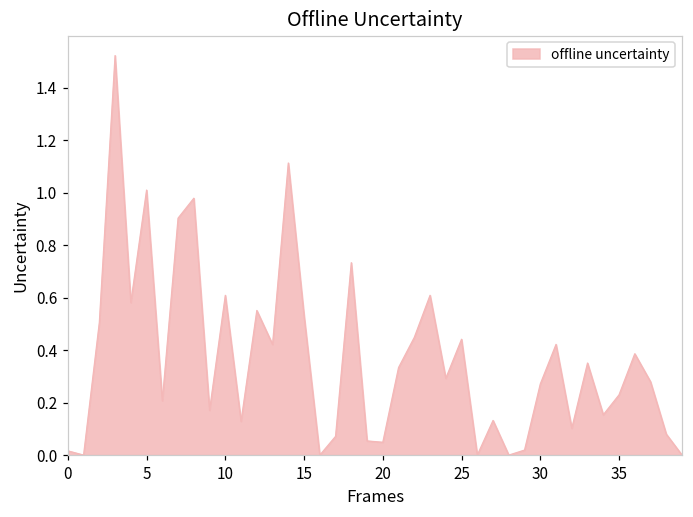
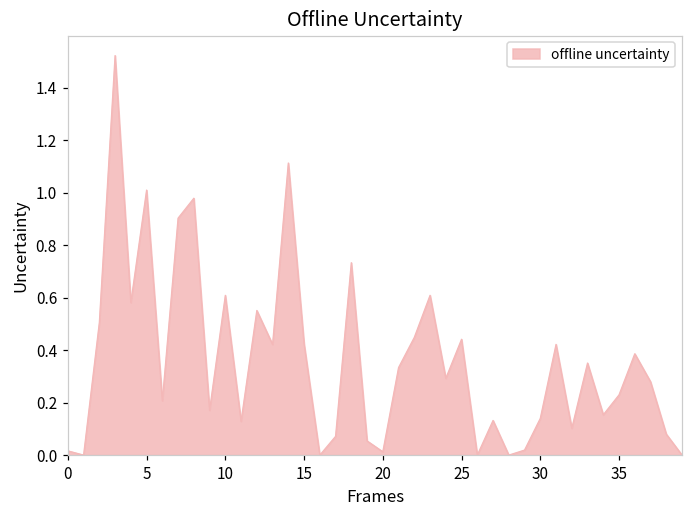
15: 0.53 -> 0.42
20: 0.05 -> 0.01
30: 0.27 -> 0.14
